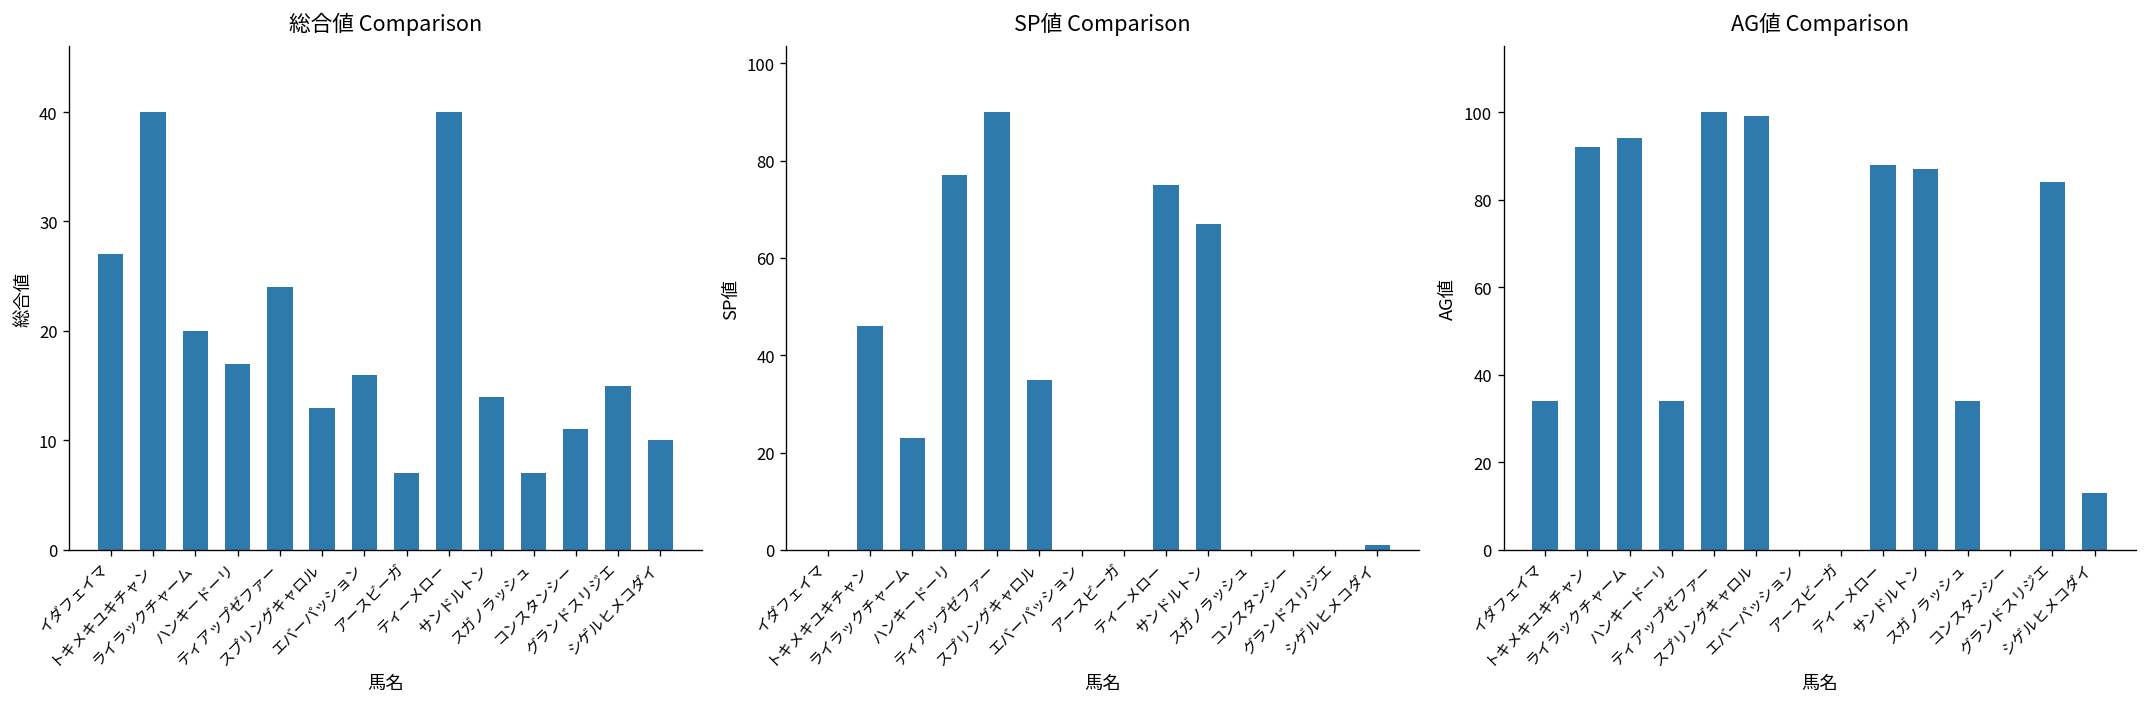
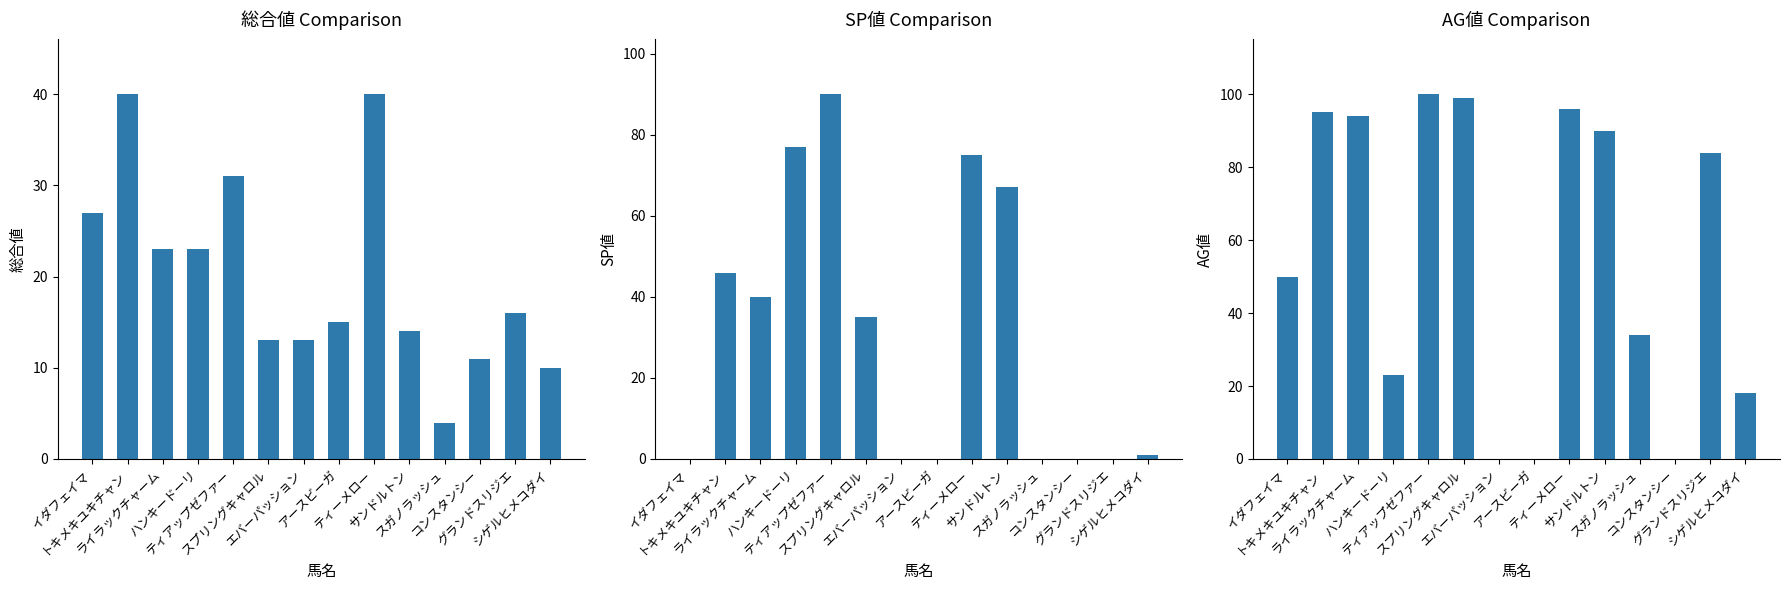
総合値 Comparison, ライラックチャーム: 20 -> 23
総合値 Comparison, ハンキードーリ: 17 -> 23
総合値 Comparison, ティアップゼファー: 24 -> 31
総合値 Comparison, エバーパッション: 16 -> 13
総合値 Comparison, アースビーガ: 7 -> 15
総合値 Comparison, スガノラッシュ: 7 -> 4
総合値 Comparison, グランドスリジエ: 15 -> 16
SP値 Comparison, ライラックチャーム: 23 -> 40
AG値 Comparison, イダフェイマ: 34 -> 50
AG値 Comparison, トキメキユキチャン: 92 -> 95
AG値 Comparison, ハンキードーリ: 34 -> 23
AG値 Comparison, ティーメロー: 88 -> 96
AG値 Comparison, サンドルトン: 87 -> 90
AG値 Comparison, シゲルヒメコダイ: 13 -> 18
